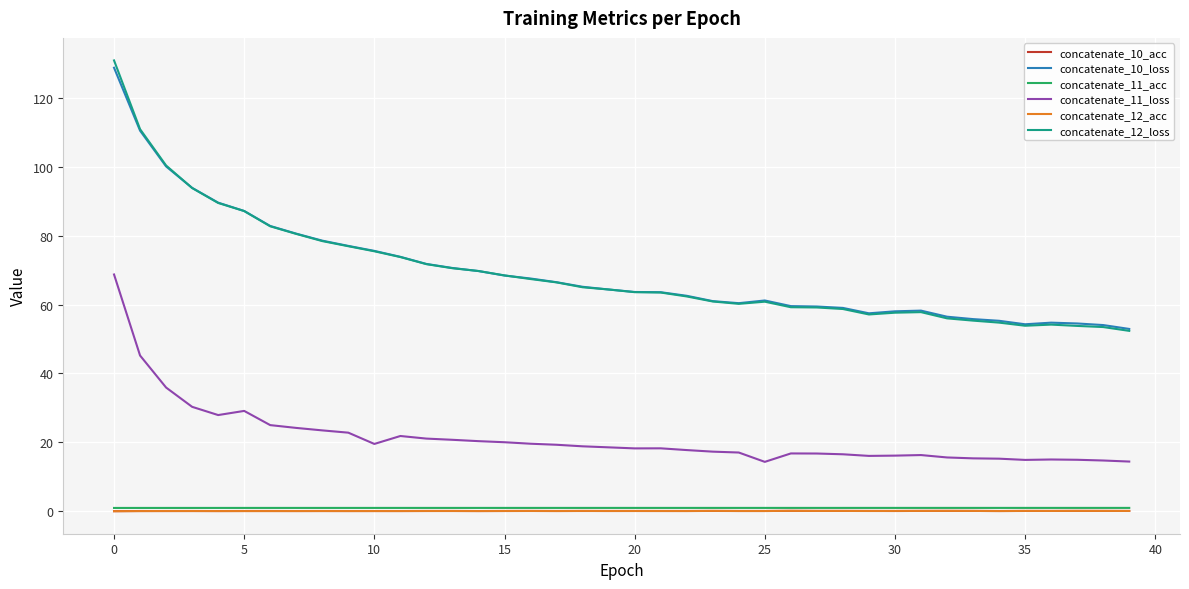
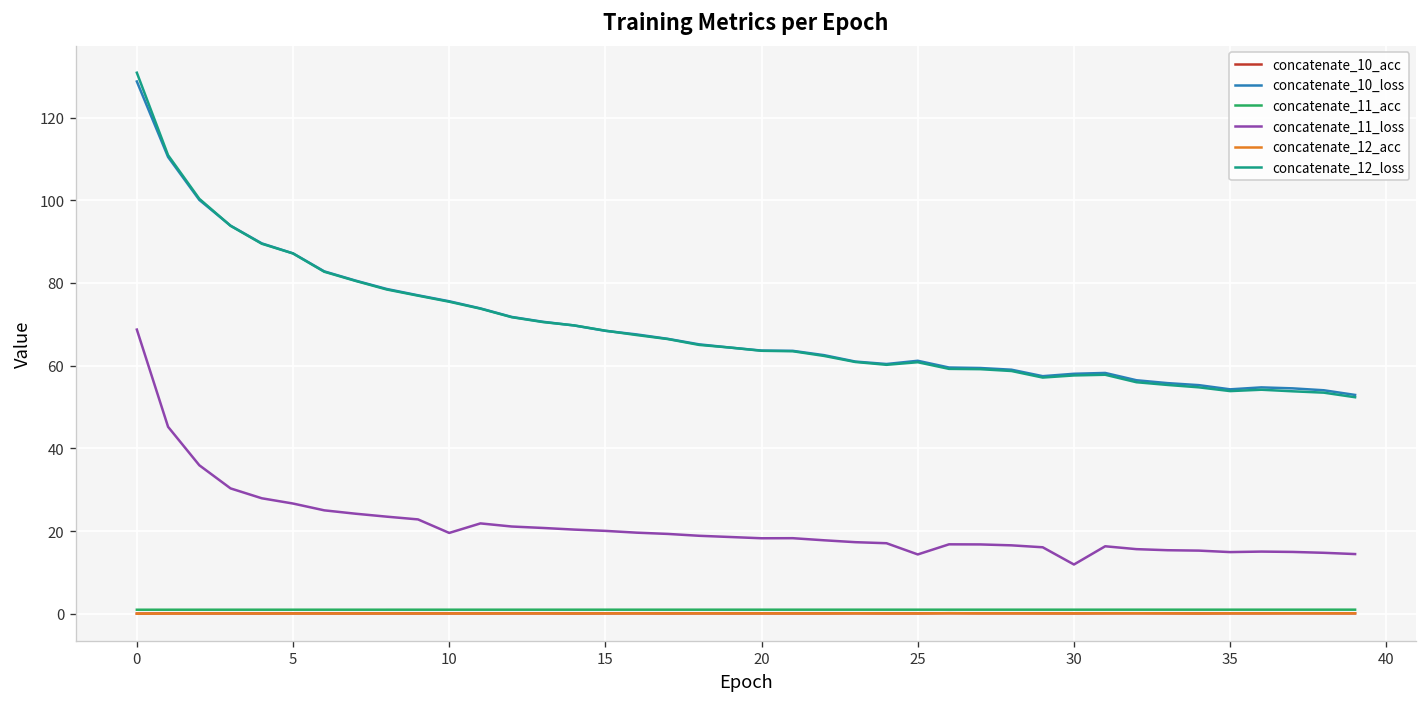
concatenate_11_loss, 5: 29 -> 27
concatenate_11_loss, 30: 16 -> 12
